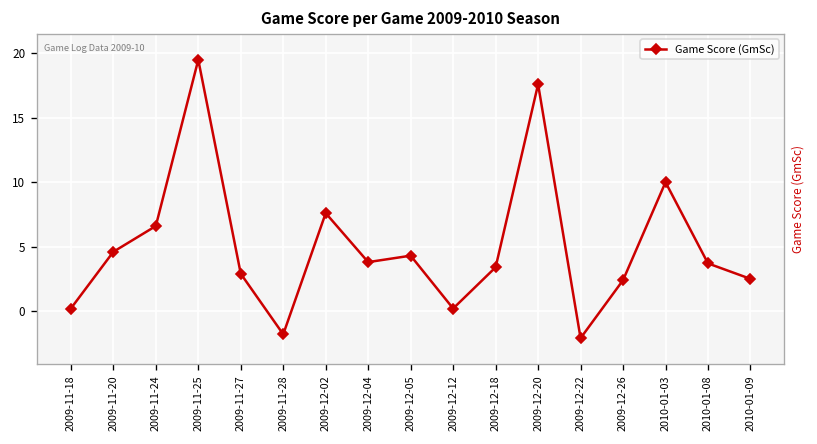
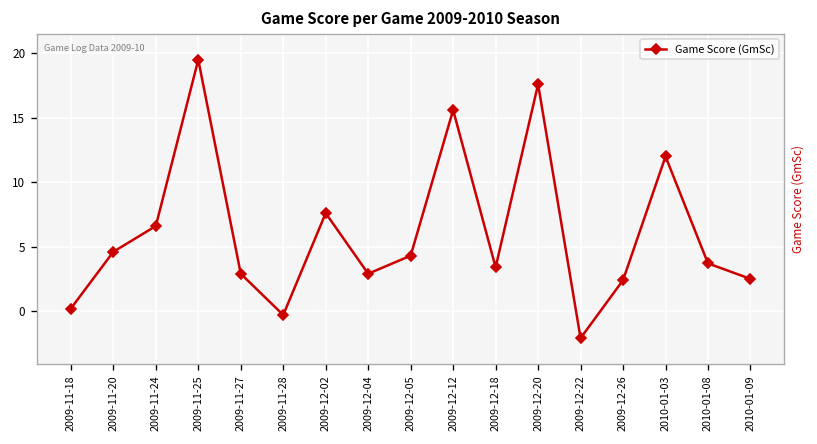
2009-11-28: -1.8 -> -0.3
2009-12-04: 3.8 -> 2.9
2009-12-12: 0.2 -> 15.6
2010-01-03: 10 -> 12
